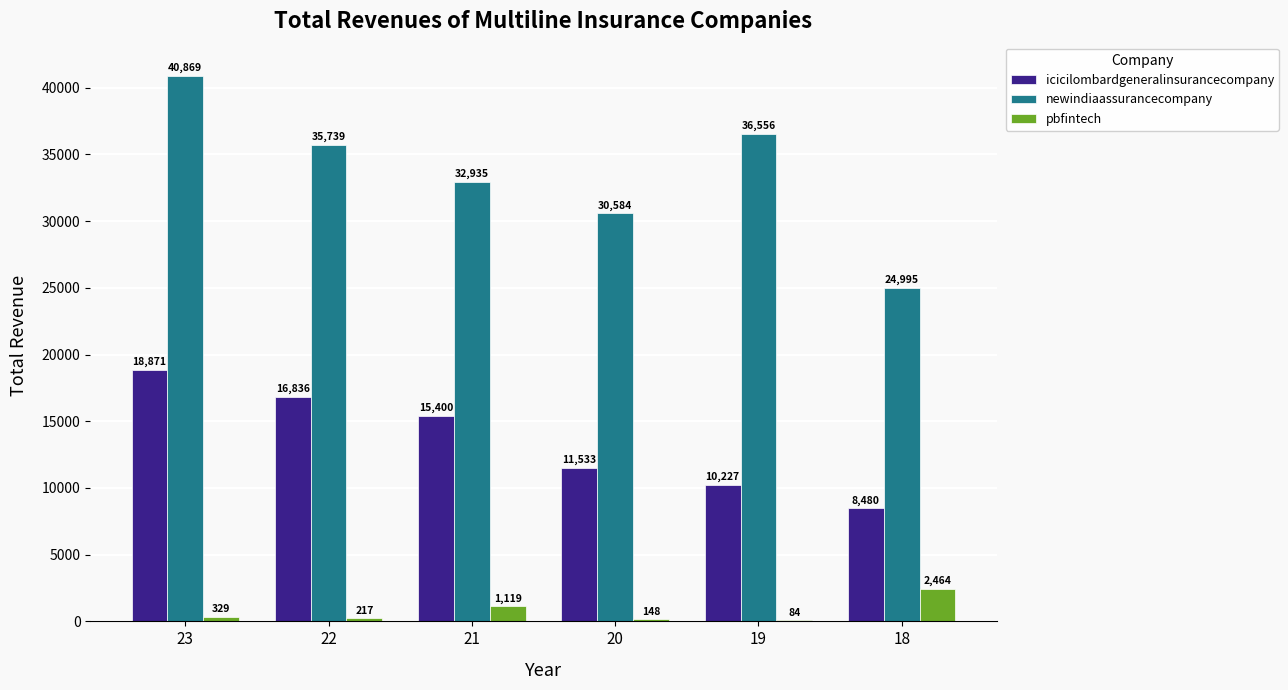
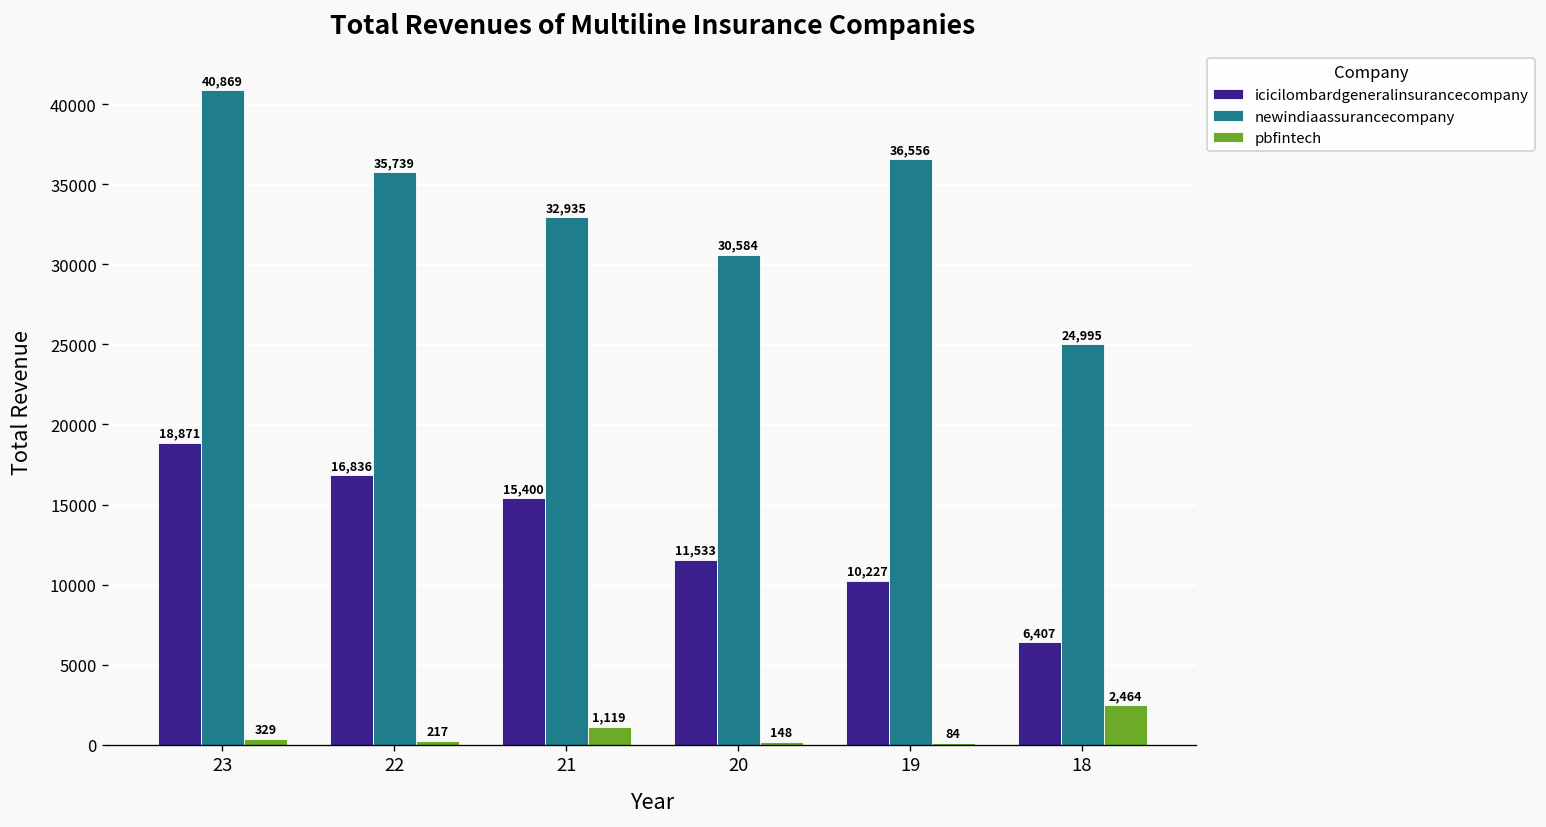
icicilombardgeneralinsurancecompany, 18: 8,480 -> 6,407
